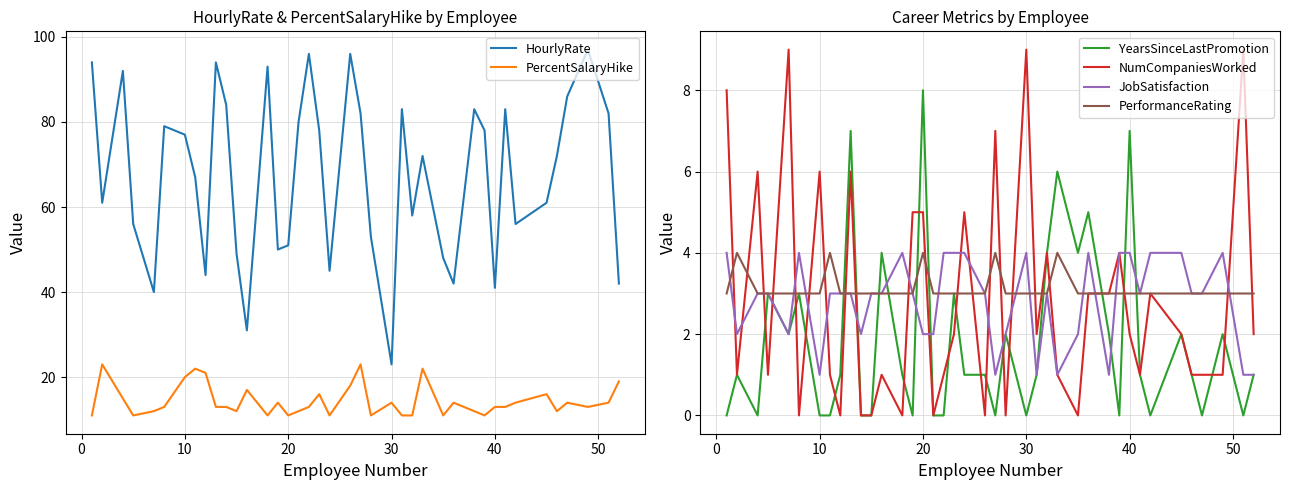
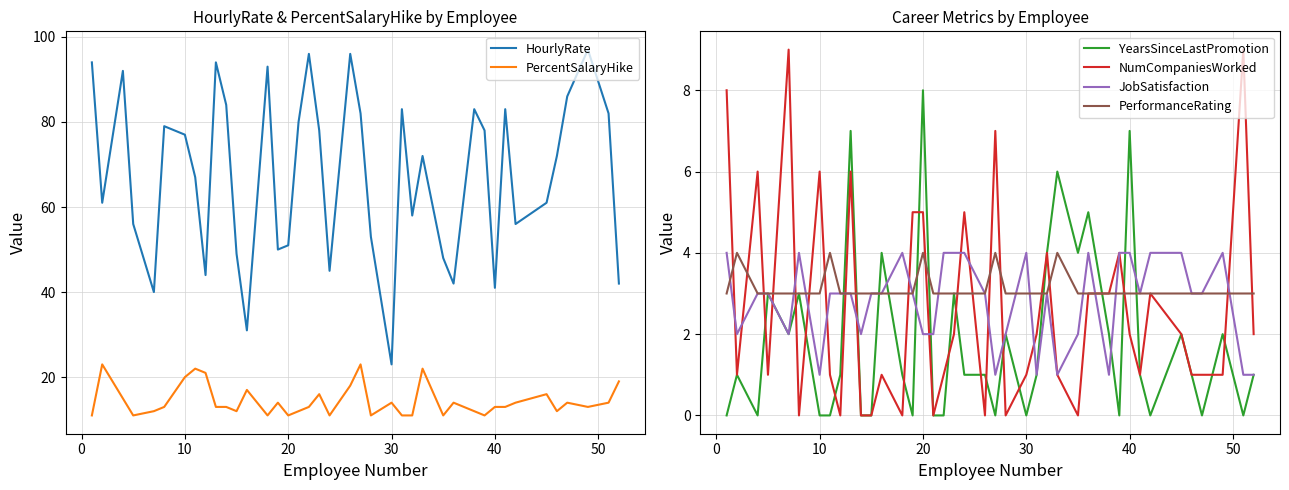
Career Metrics by Employee, NumCompaniesWorked, 30: 9 -> 1
